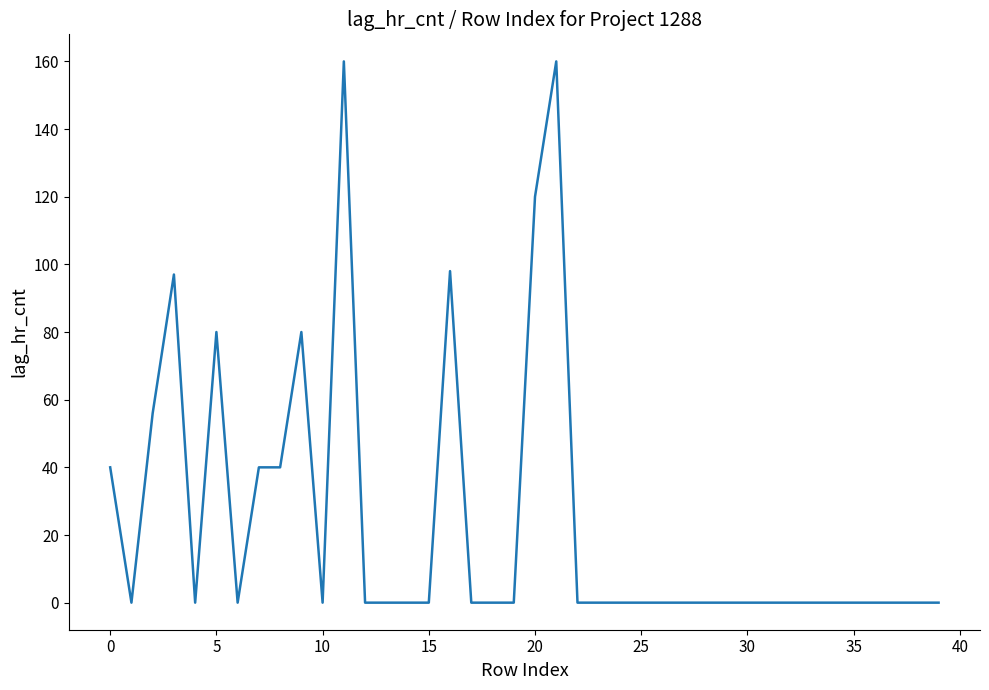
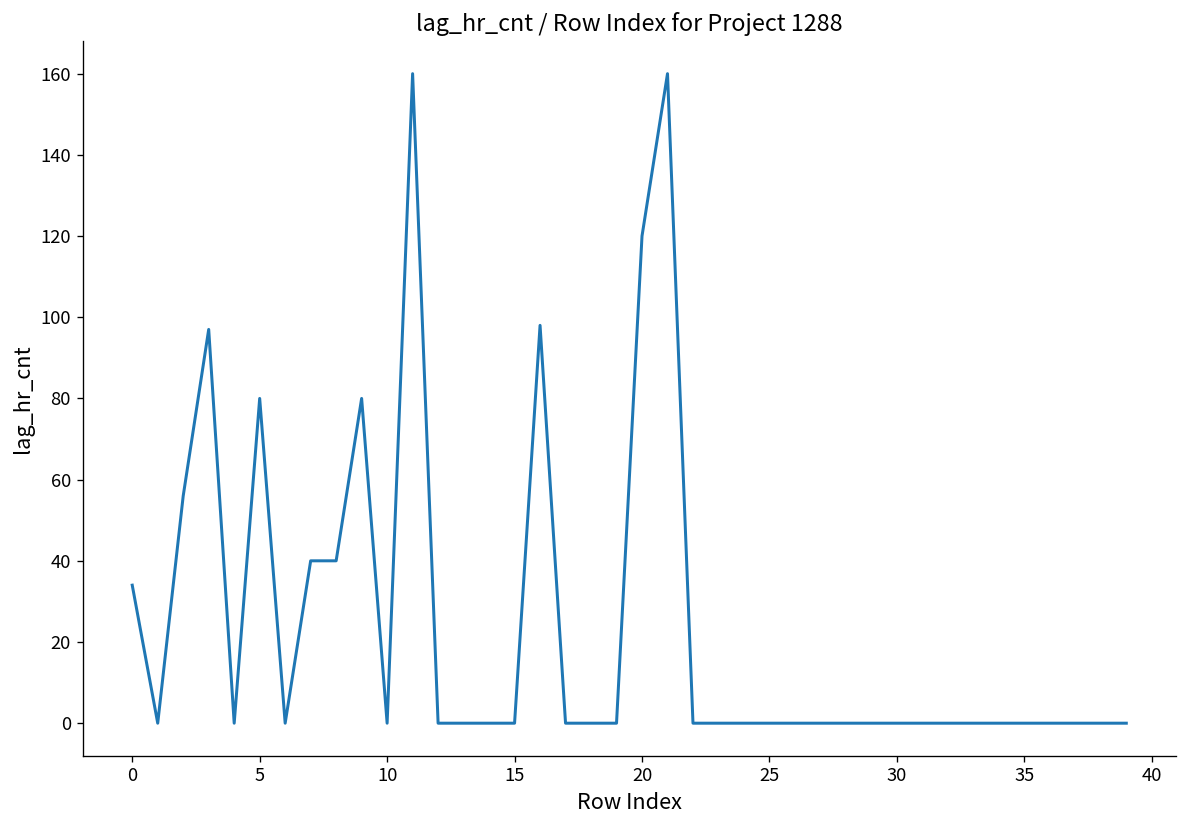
0: 40 -> 34
